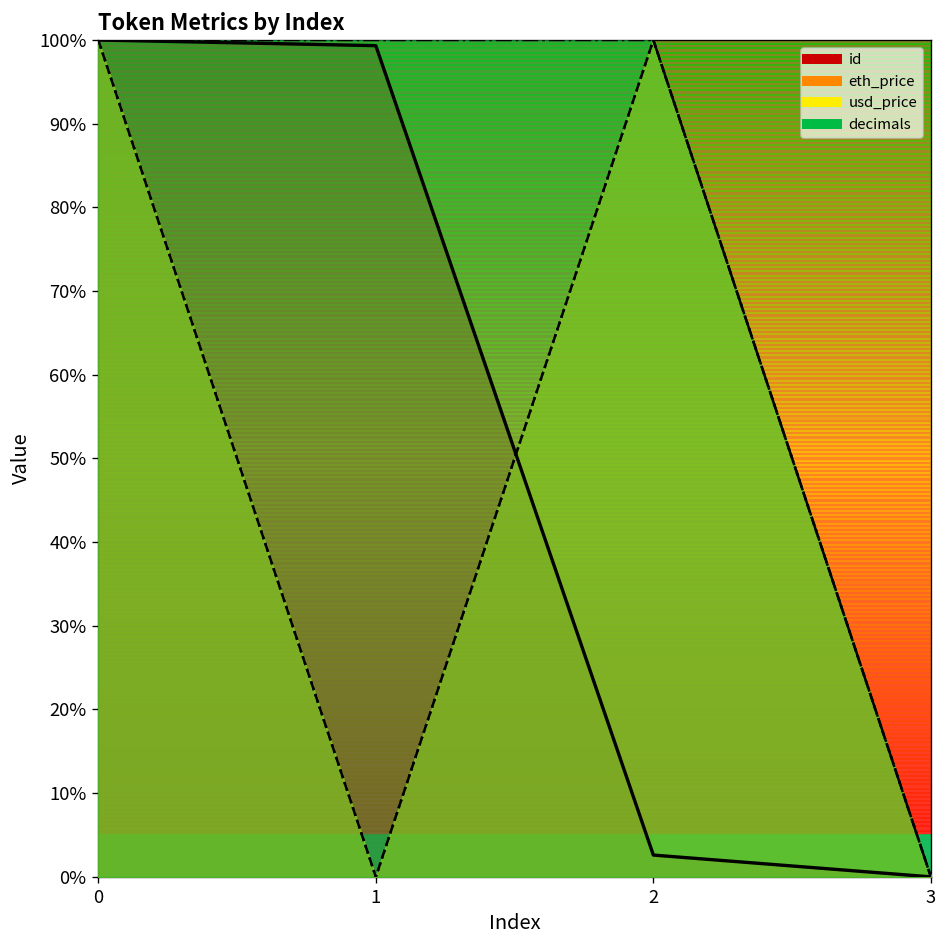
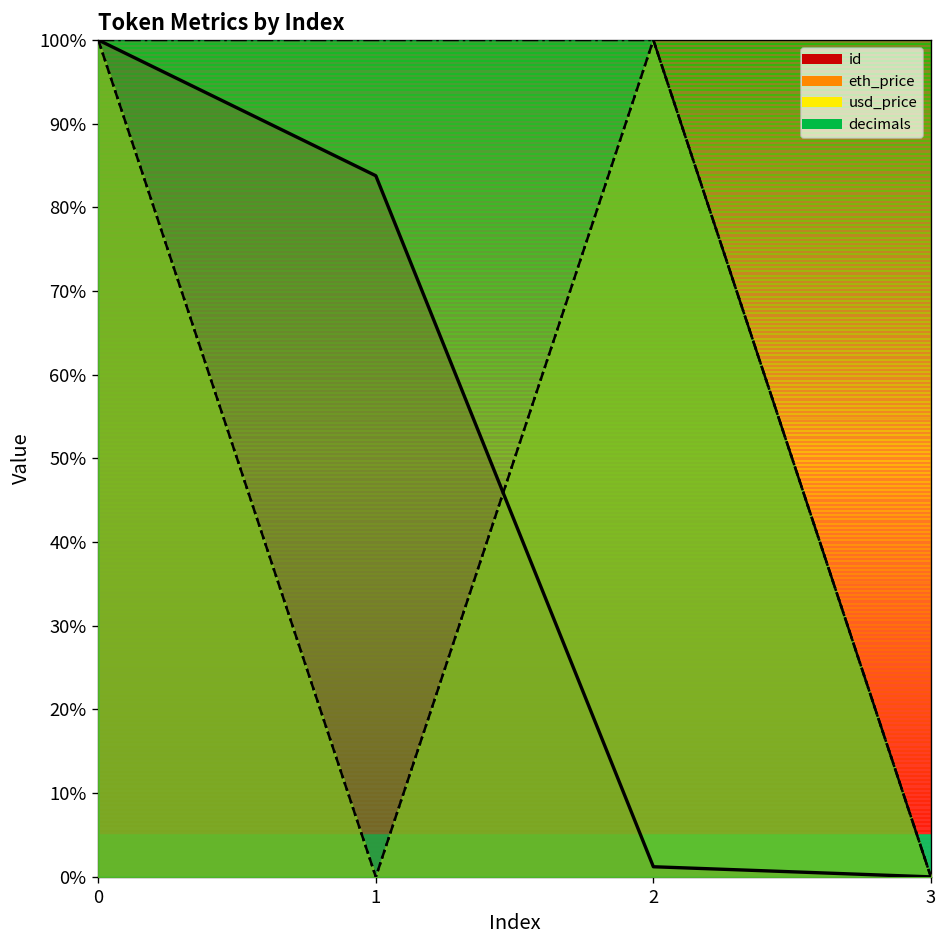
id, 1: 99% -> 84%
id, 2: 3% -> 1%
